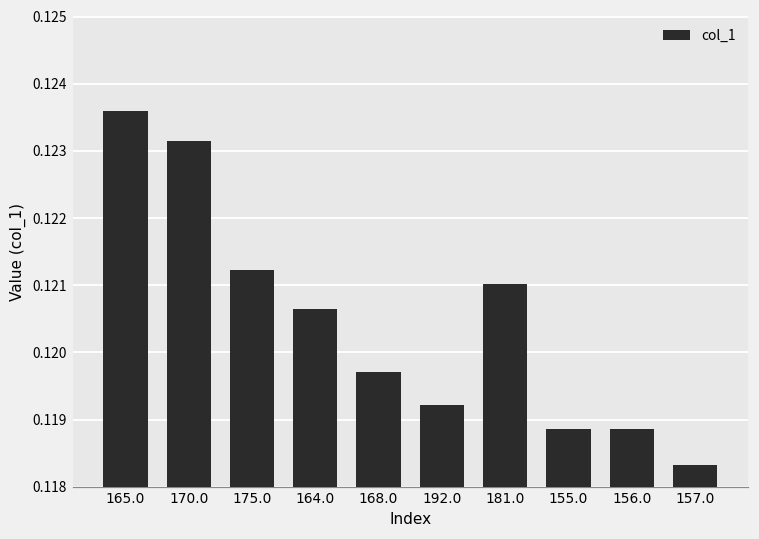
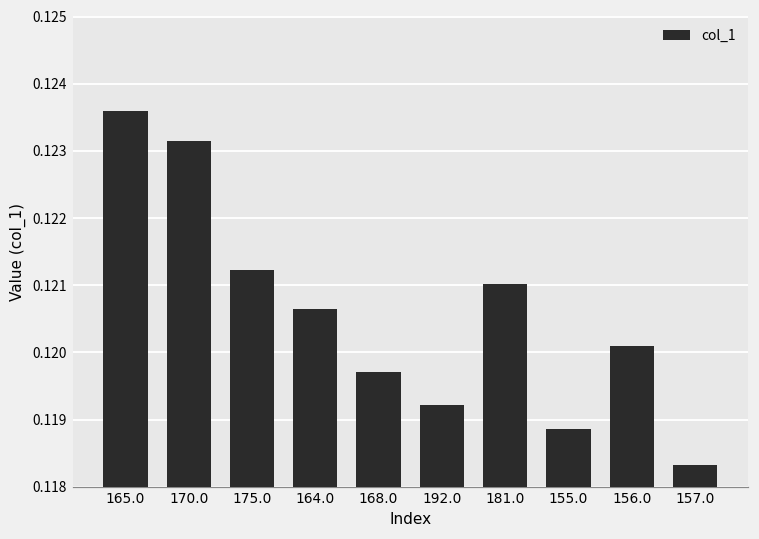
156.0: 0.1189 -> 0.1201
